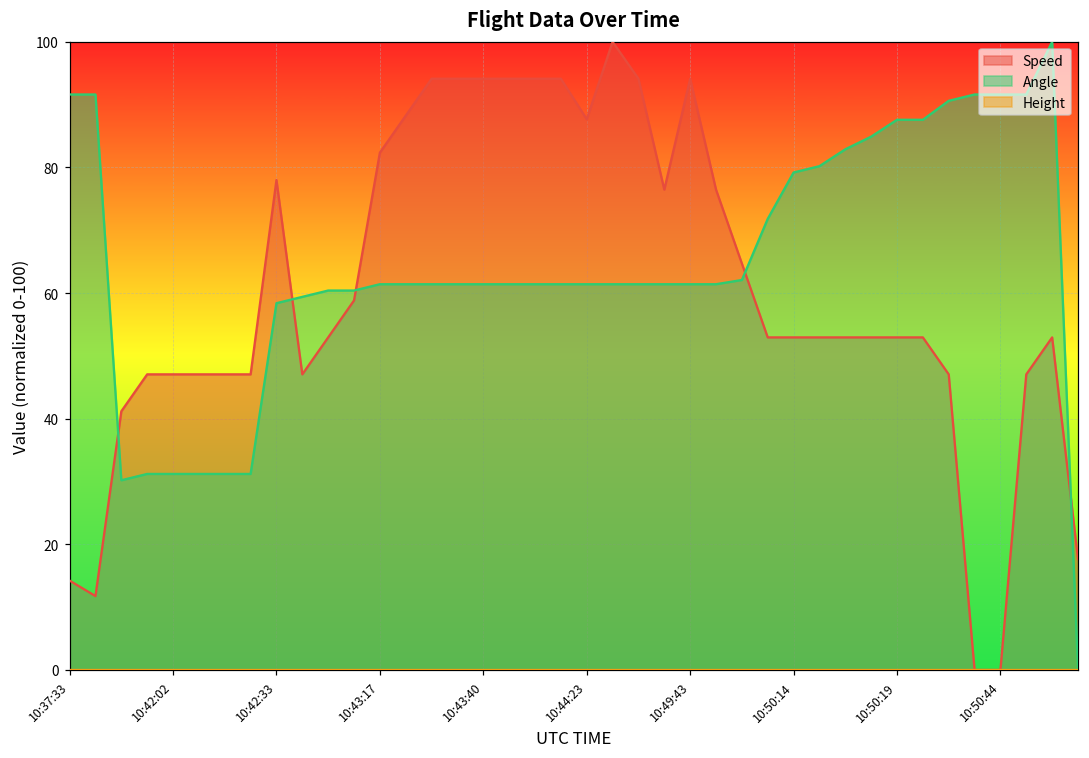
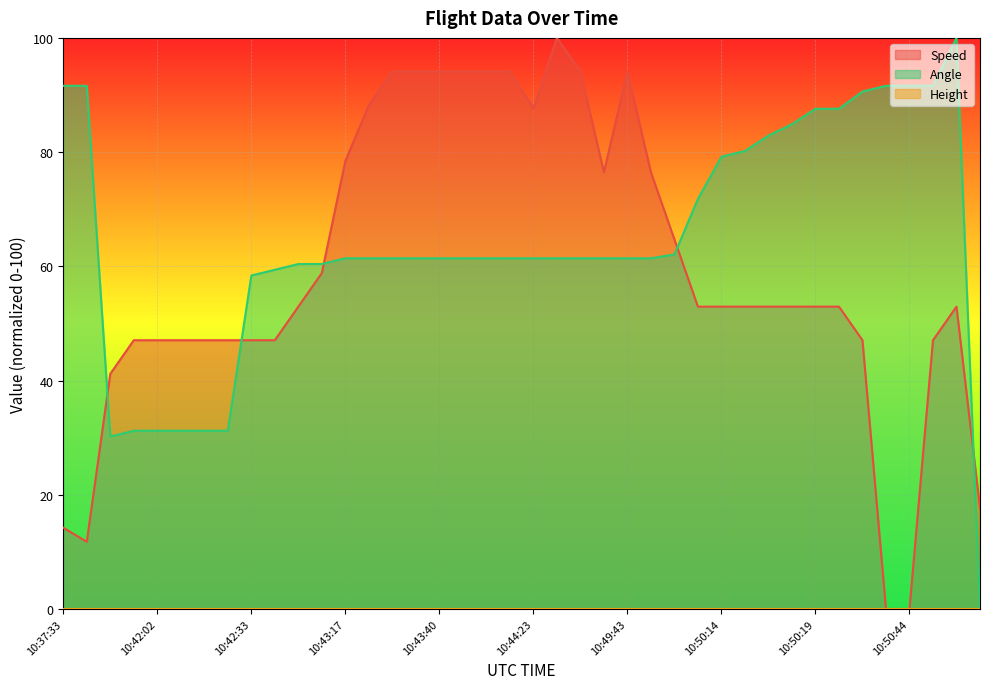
Speed, 10:42:33: 78 -> 47
Speed, 10:43:17: 82 -> 78
